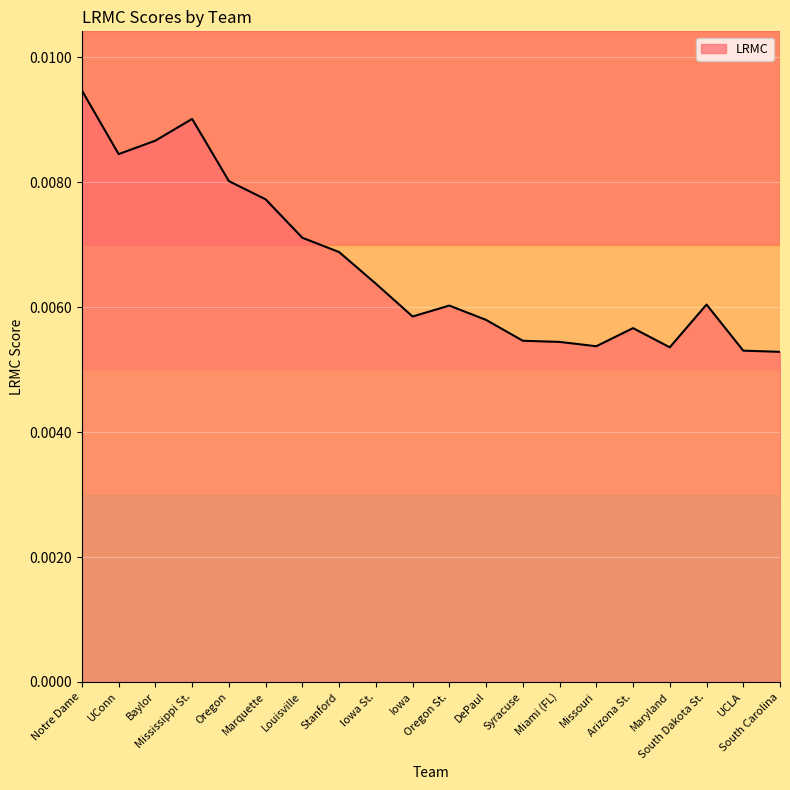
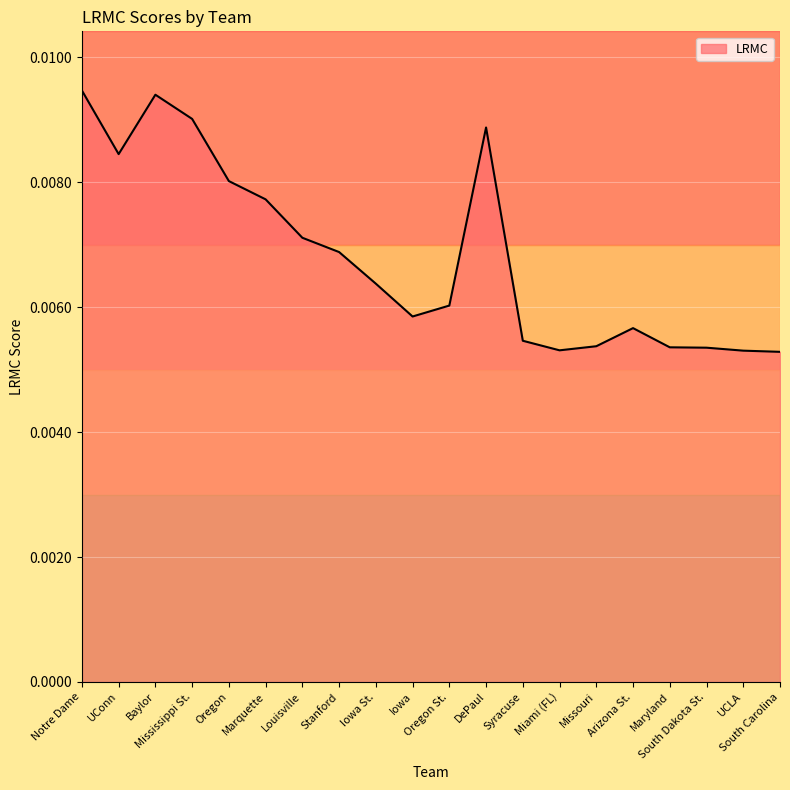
Baylor: 0.0087 -> 0.0094
DePaul: 0.0058 -> 0.0089
Miami (FL): 0.0054 -> 0.0053
South Dakota St.: 0.0060 -> 0.0054
